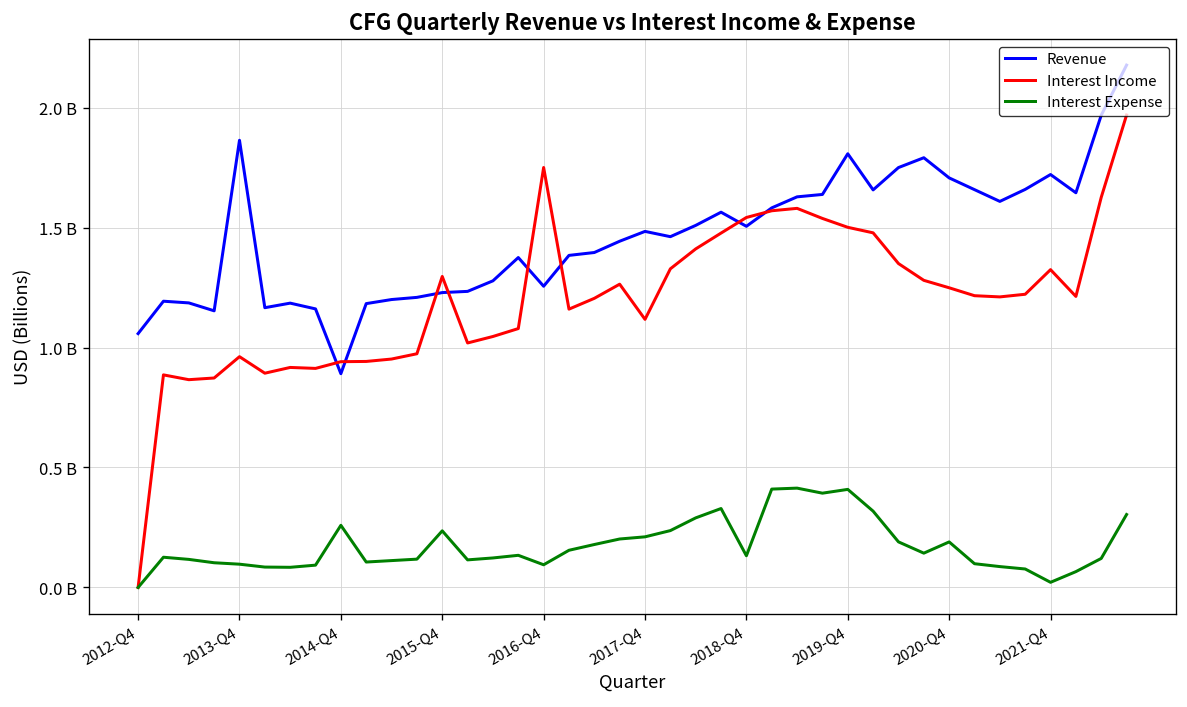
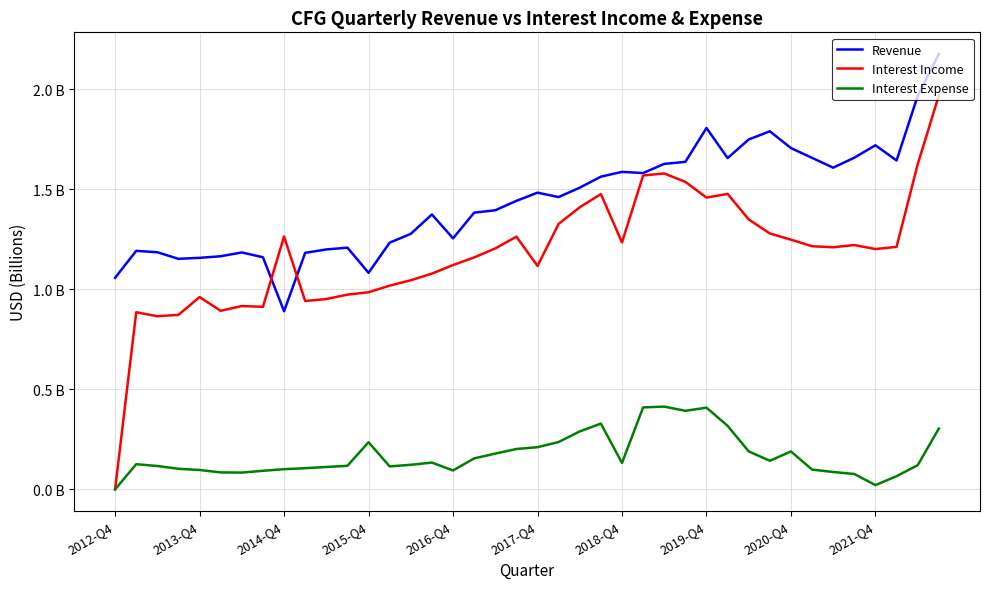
Revenue, 2013-Q4: 1860000000 -> 1160000000
Interest Income, 2014-Q4: 940000000 -> 1260000000
Interest Expense, 2014-Q4: 260000000 -> 100000000
Revenue, 2015-Q4: 1230000000 -> 1080000000
Interest Income, 2015-Q4: 1300000000 -> 990000000
Interest Income, 2016-Q4: 1750000000 -> 1120000000
Revenue, 2018-Q4: 1510000000 -> 1590000000
Interest Income, 2018-Q4: 1540000000 -> 1230000000
Interest Income, 2019-Q4: 1500000000 -> 1460000000
Interest Income, 2021-Q4: 1320000000 -> 1200000000
